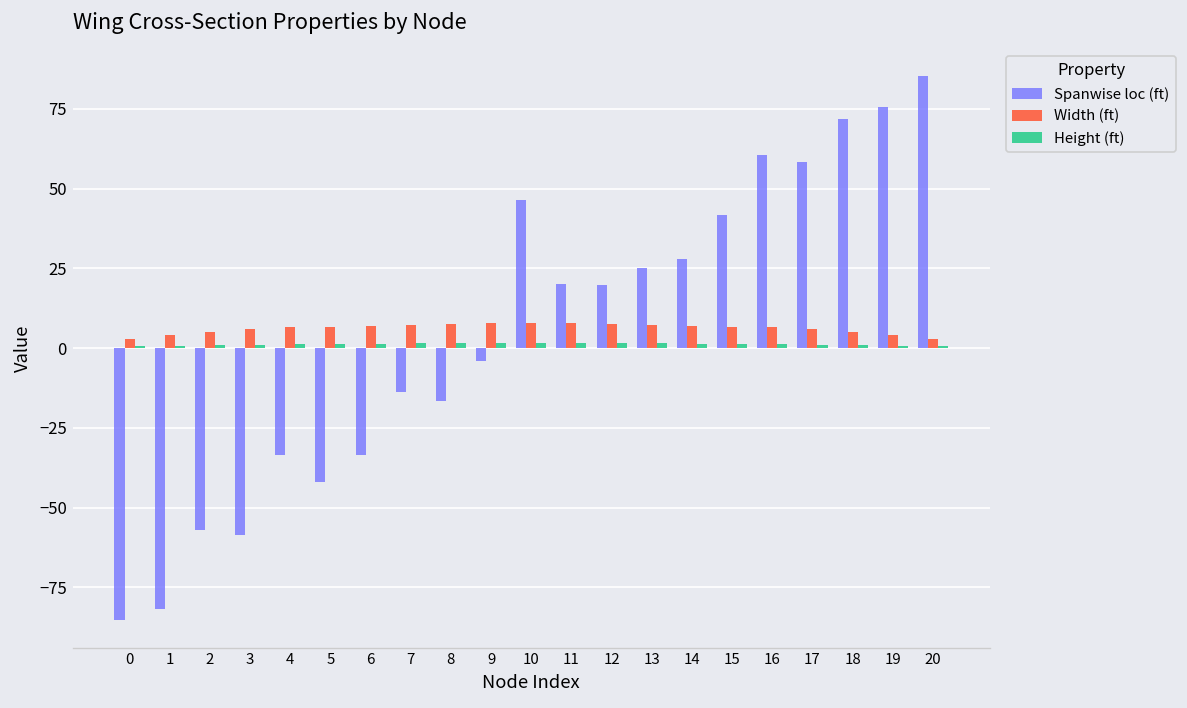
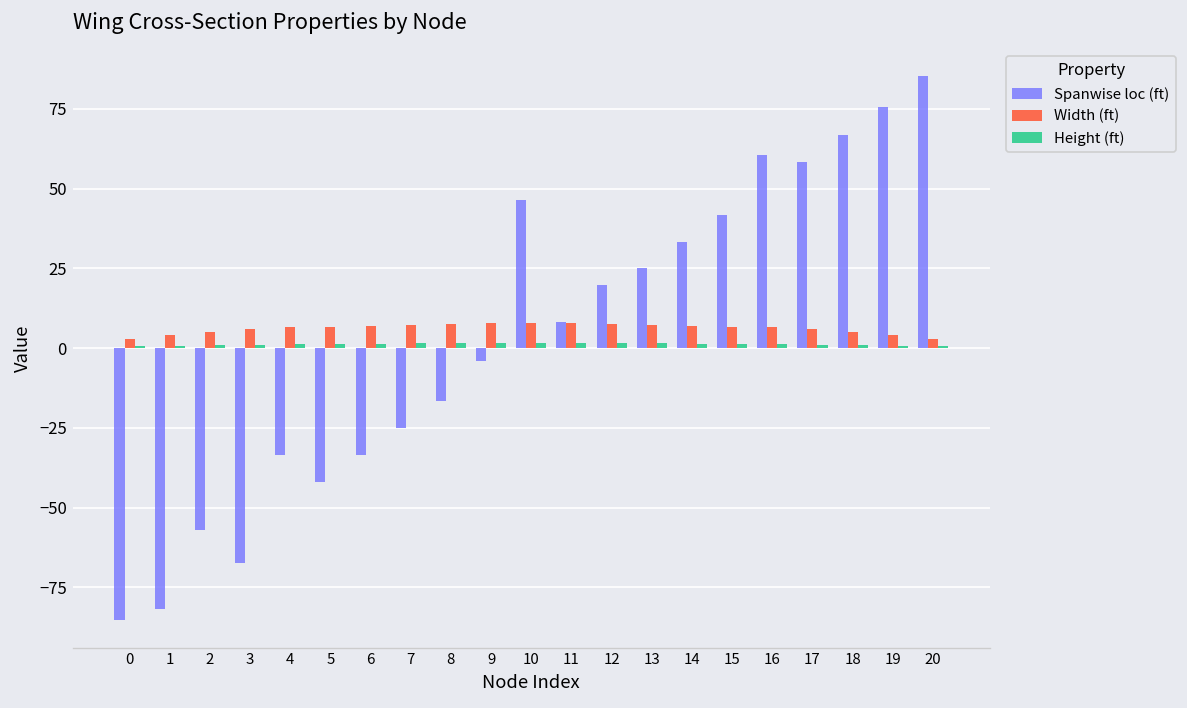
Spanwise loc (ft), 3: -58 -> -67
Spanwise loc (ft), 7: -14 -> -25
Spanwise loc (ft), 11: 20 -> 8
Spanwise loc (ft), 14: 28 -> 33
Spanwise loc (ft), 18: 72 -> 67
